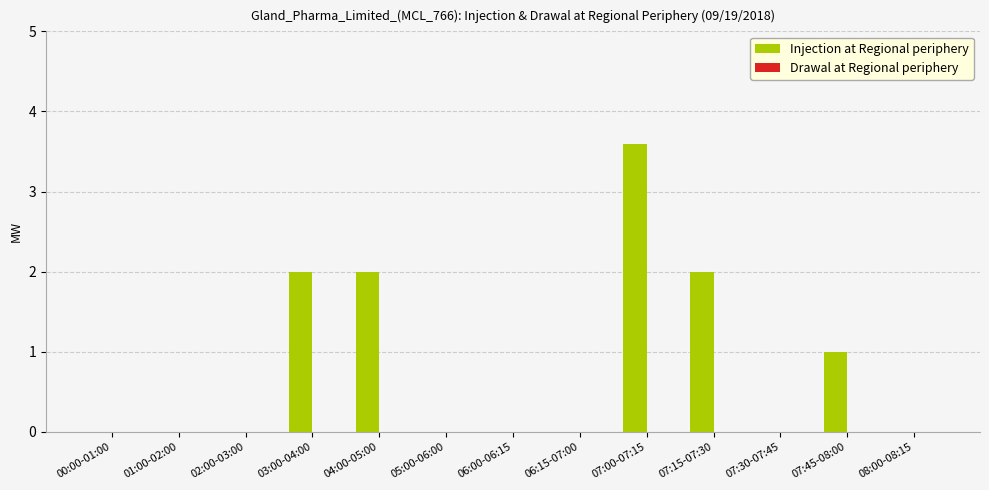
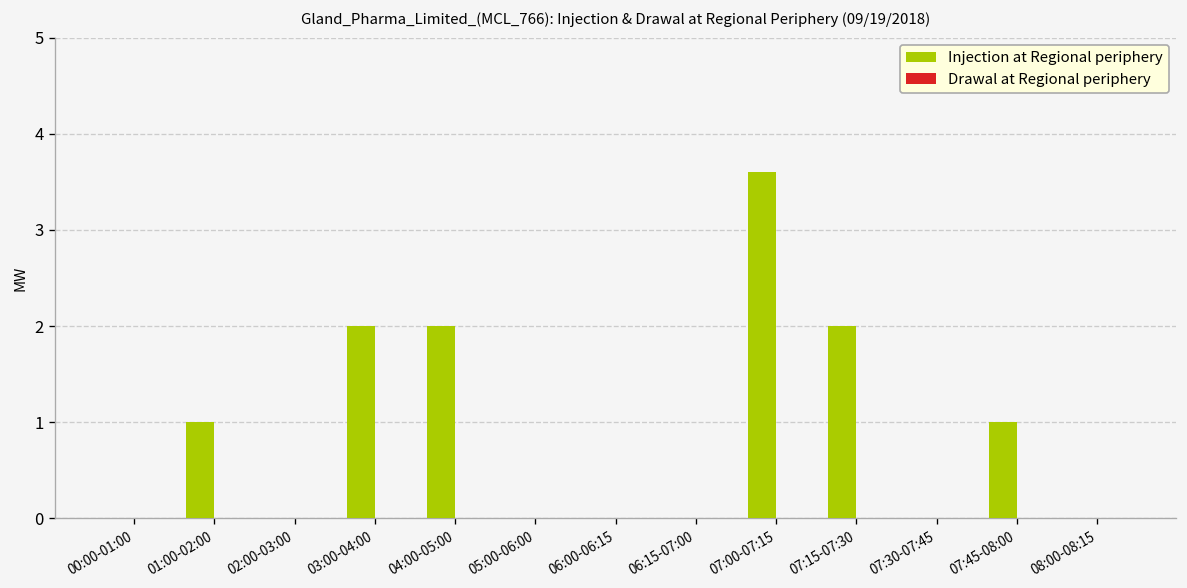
Injection at Regional periphery, 01:00-02:00: 0 -> 1
